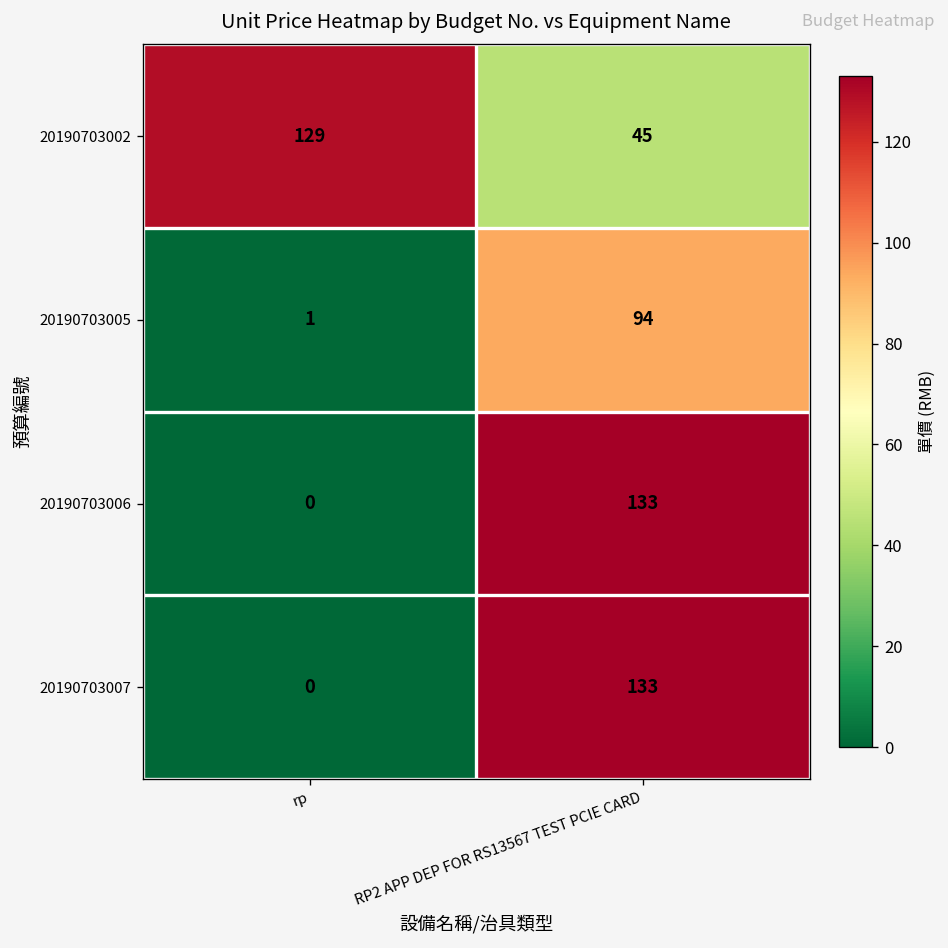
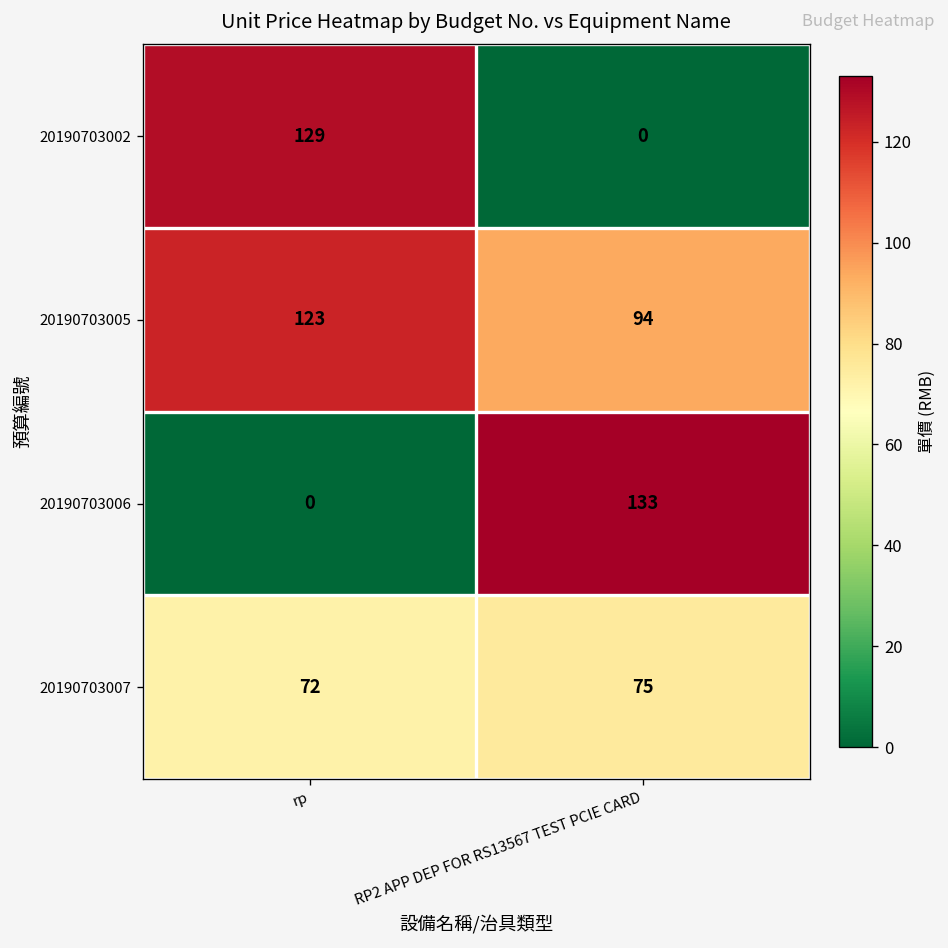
20190703002, RP2 APP DEP FOR RS13567 TEST PCIE CARD: 45 -> 0
20190703005, rp: 1 -> 123
20190703007, rp: 0 -> 72
20190703007, RP2 APP DEP FOR RS13567 TEST PCIE CARD: 133 -> 75
